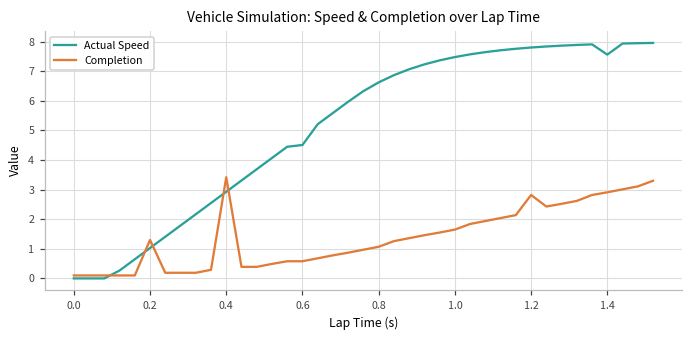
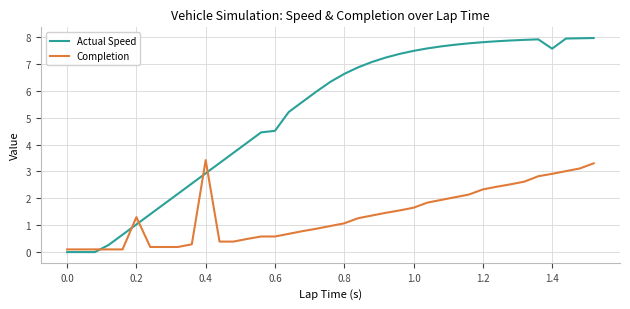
Completion, 1.2: 2.8 -> 2.3
